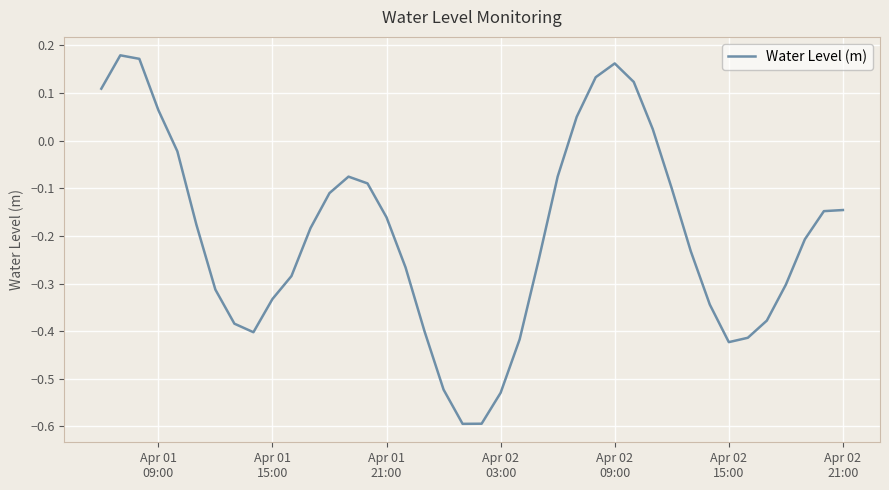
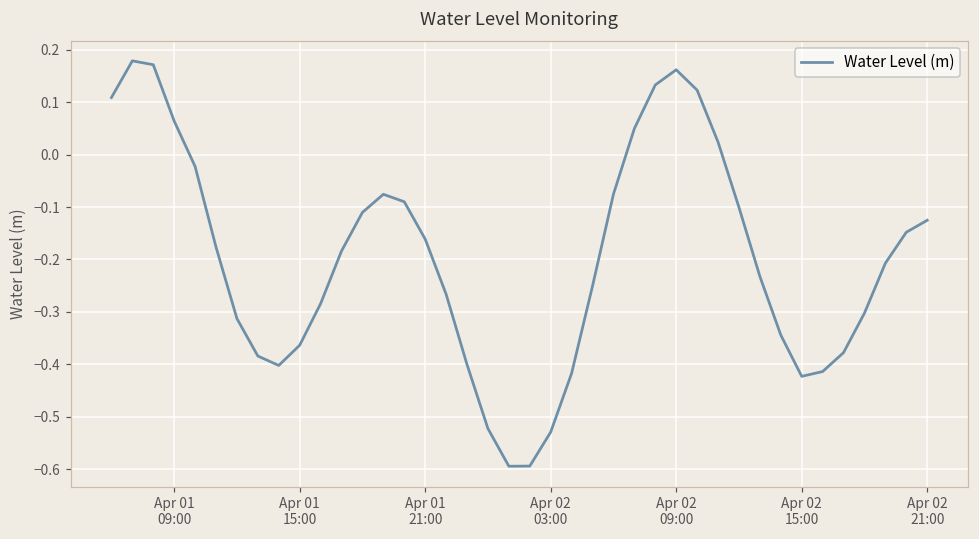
Apr 01 15:00: -0.33 -> -0.36
Apr 02 21:00: -0.15 -> -0.13
